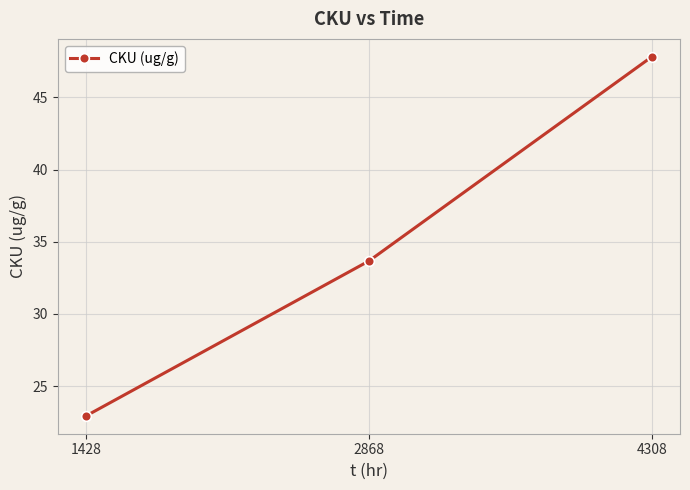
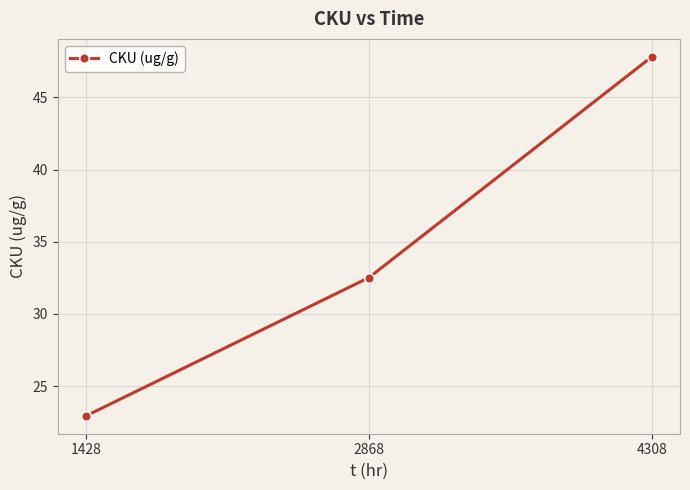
2868: 33.7 -> 32.5
